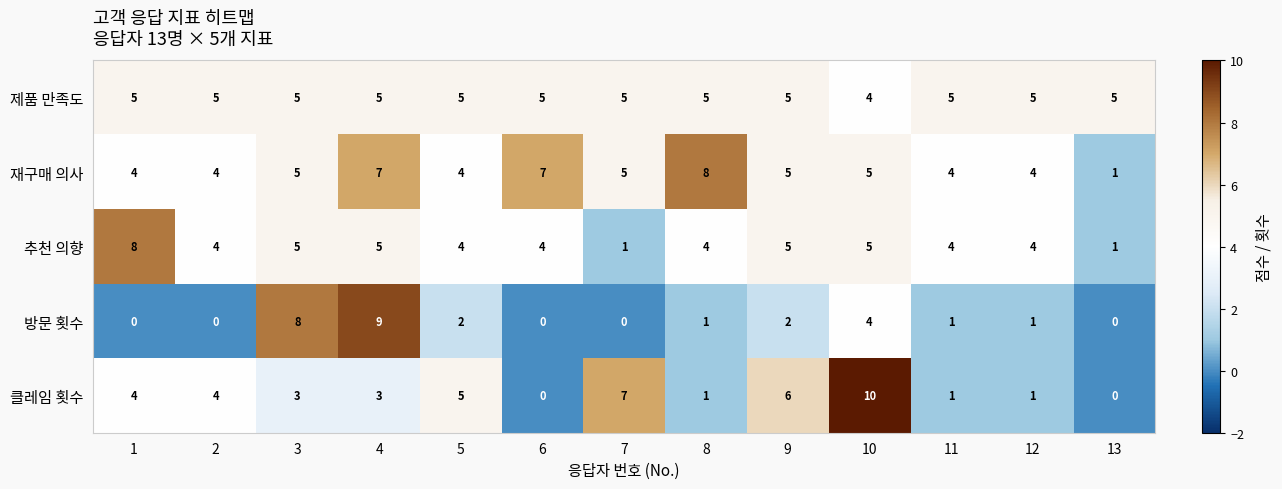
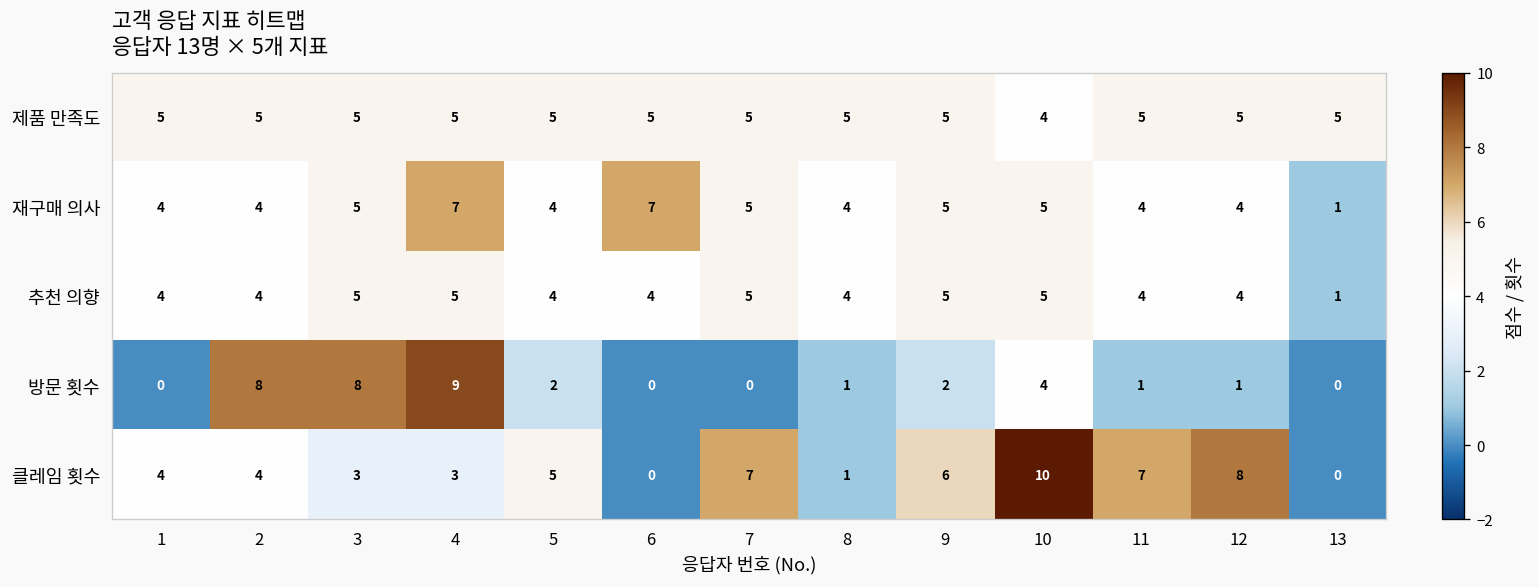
재구매 의사, 8: 8 -> 4
추천 의향, 1: 8 -> 4
추천 의향, 7: 1 -> 5
방문 횟수, 2: 0 -> 8
클레임 횟수, 11: 1 -> 7
클레임 횟수, 12: 1 -> 8
